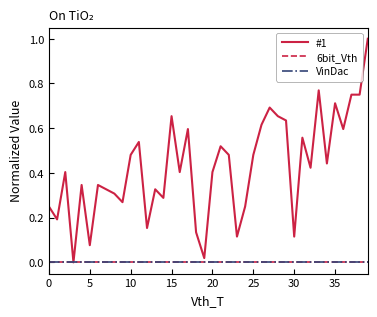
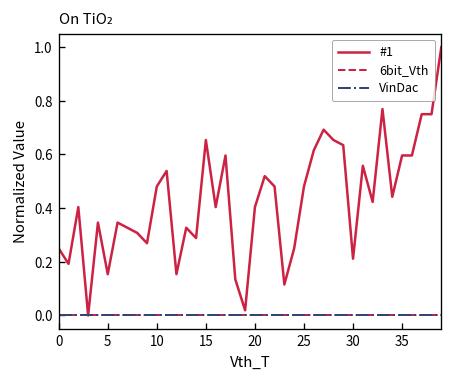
#1, 5: 0.08 -> 0.15
#1, 30: 0.12 -> 0.21
#1, 35: 0.71 -> 0.60
